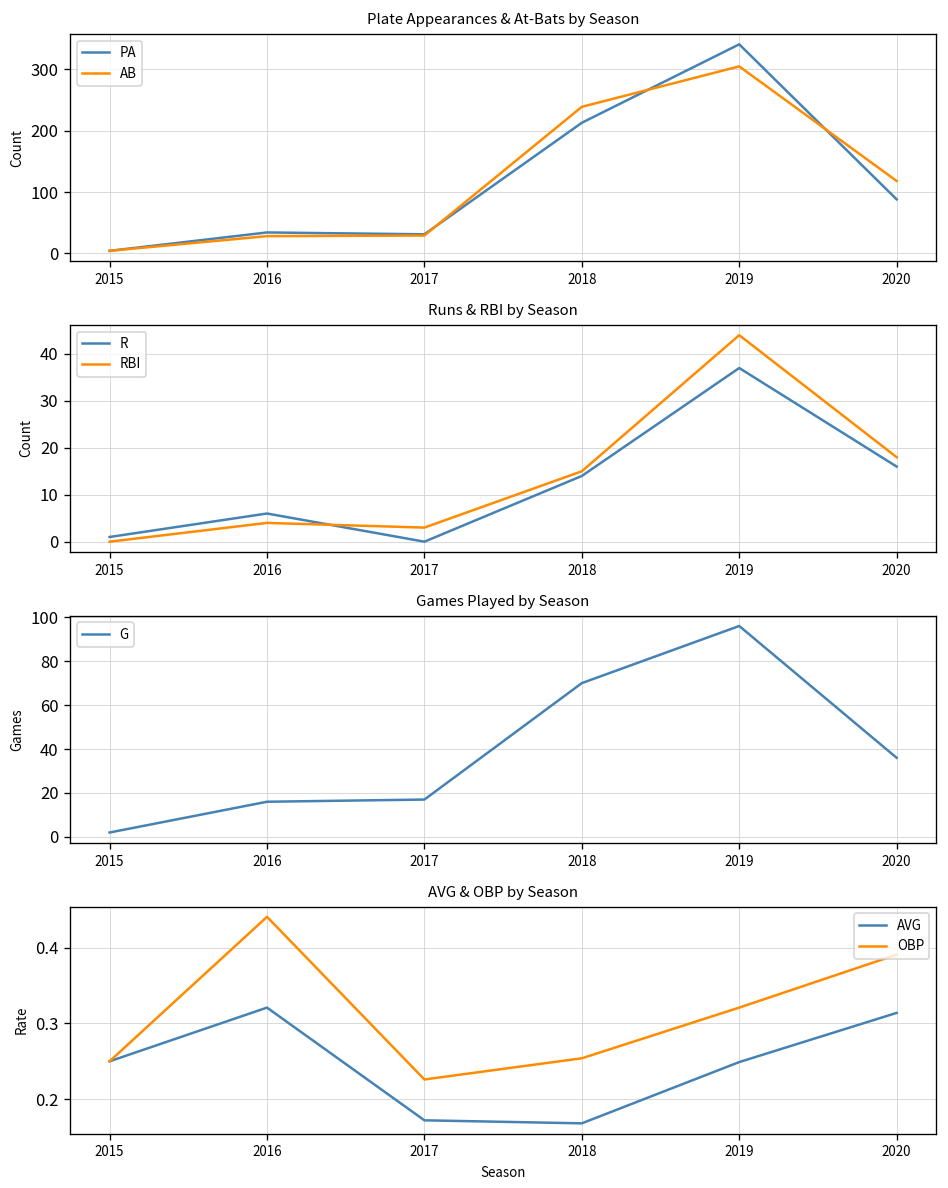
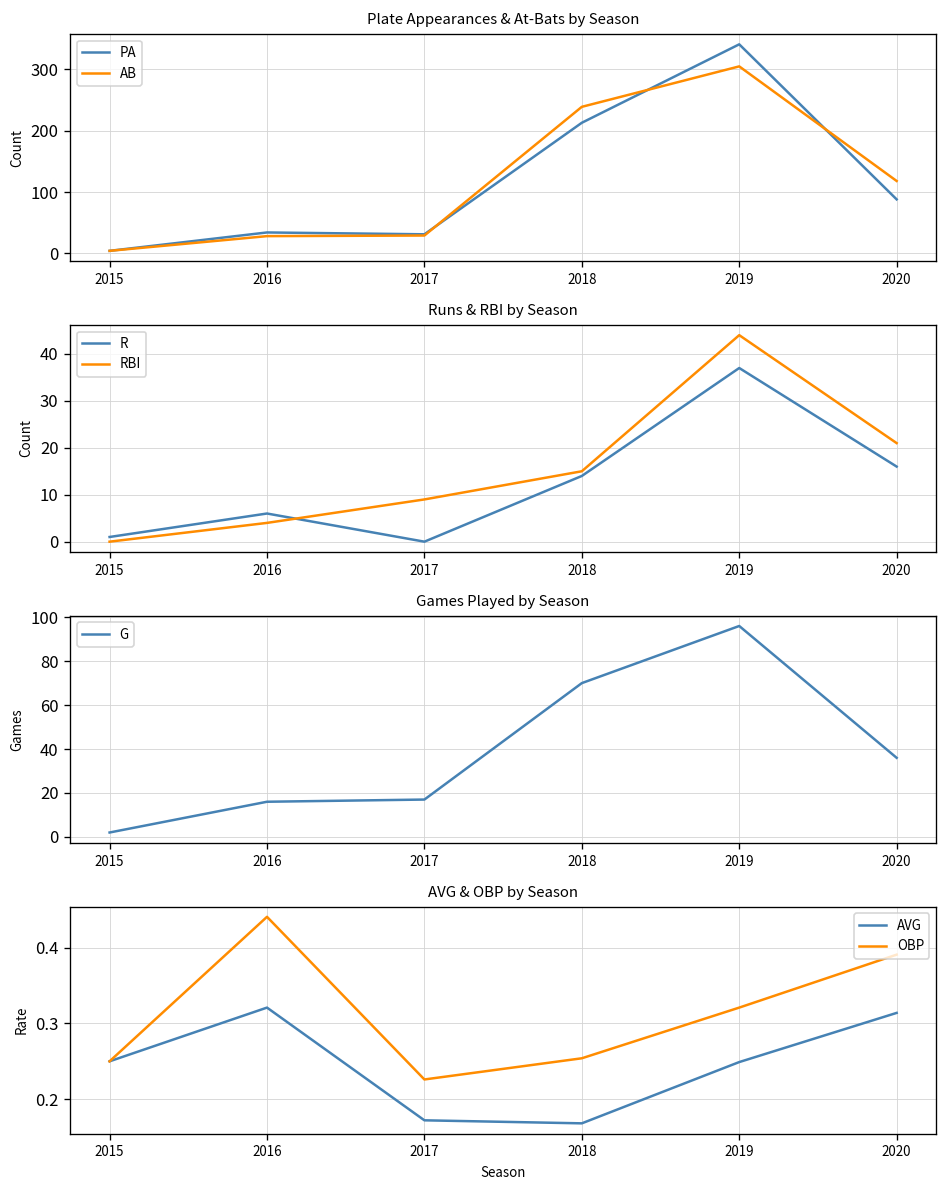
Runs & RBI by Season, RBI, 2017: 3 -> 9
Runs & RBI by Season, RBI, 2020: 18 -> 21
